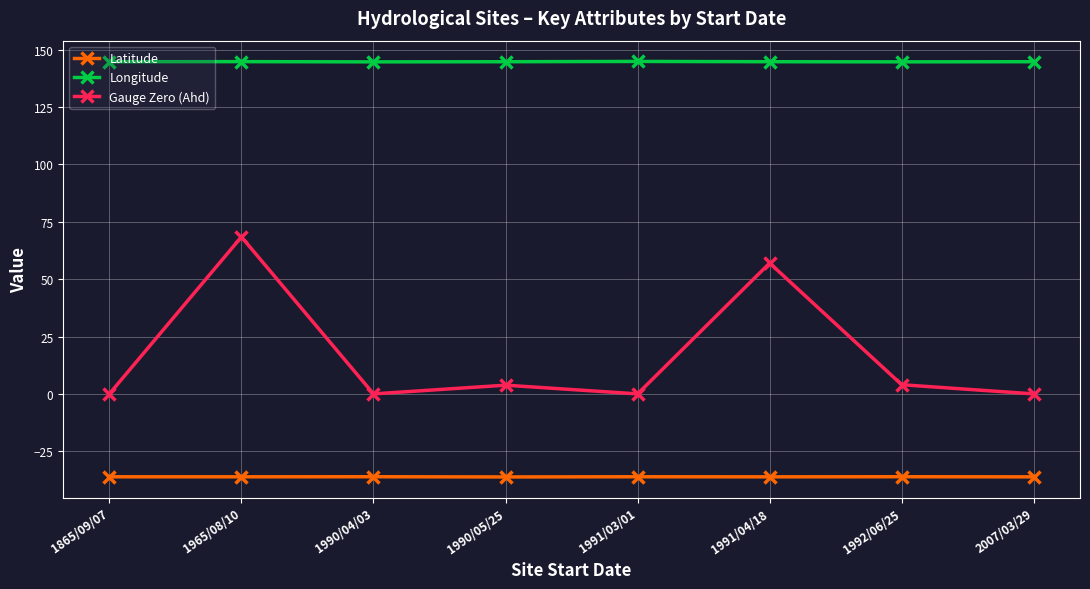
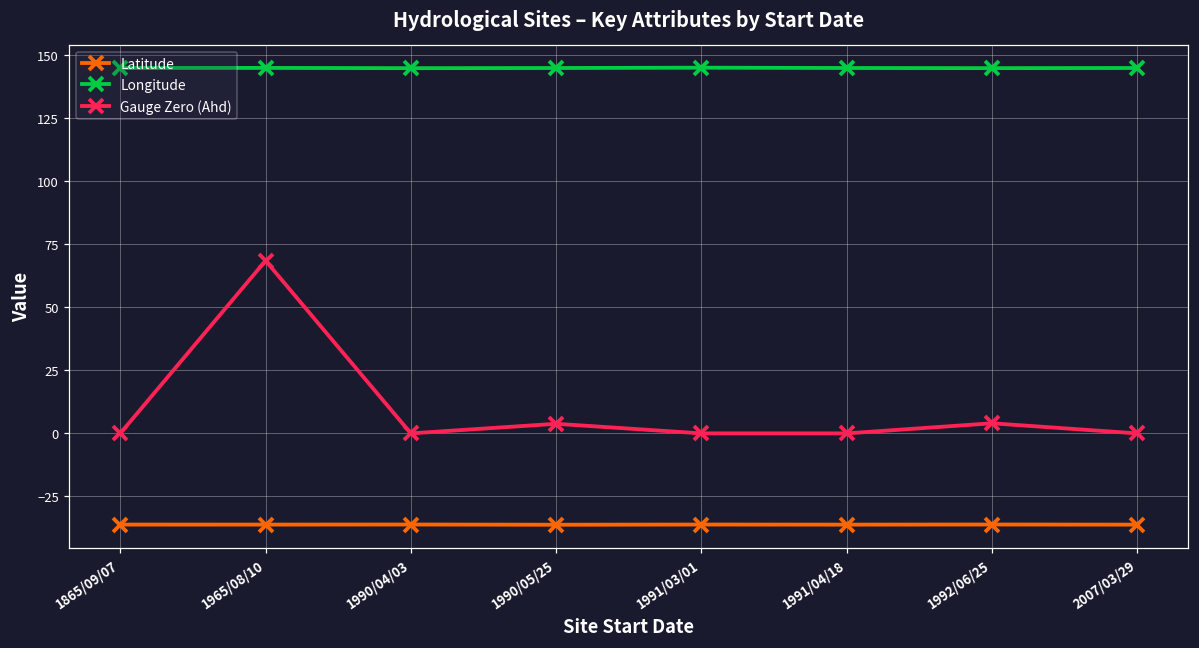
Gauge Zero (Ahd), 1991/04/18: 57 -> 0
